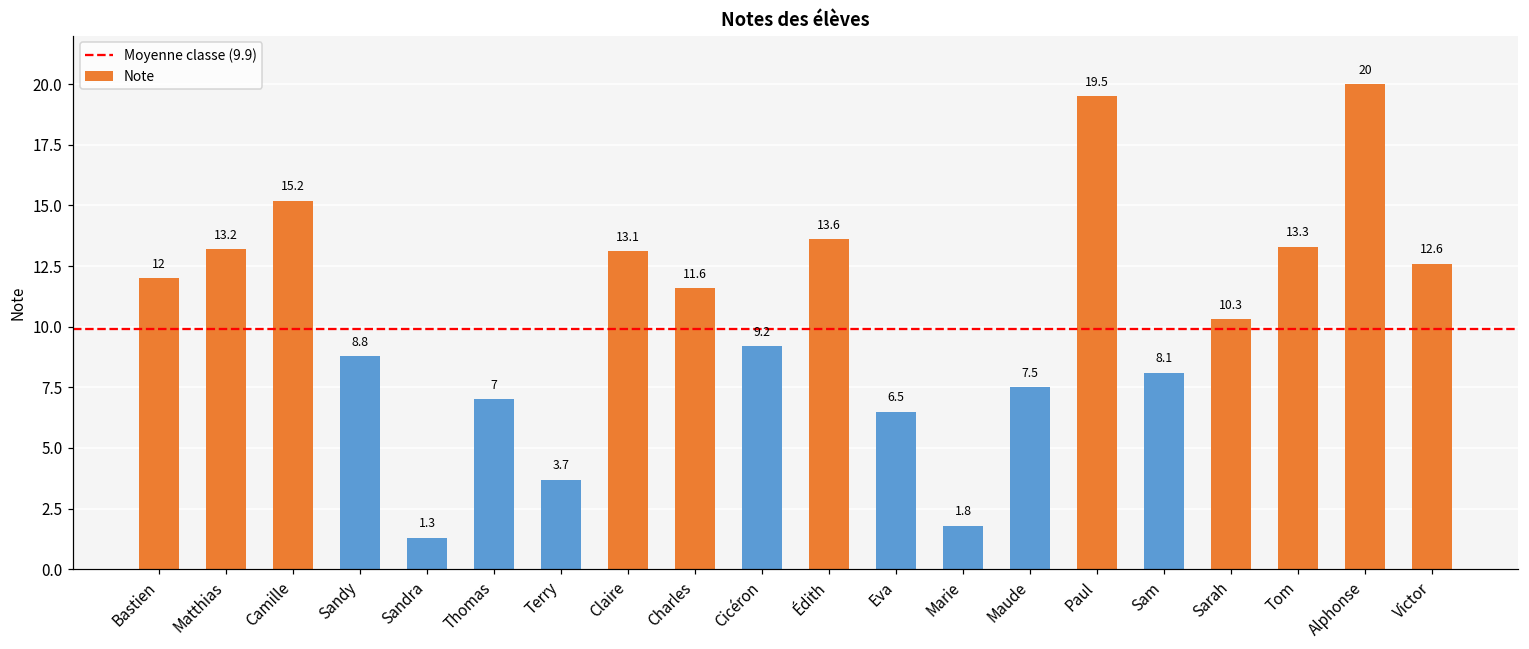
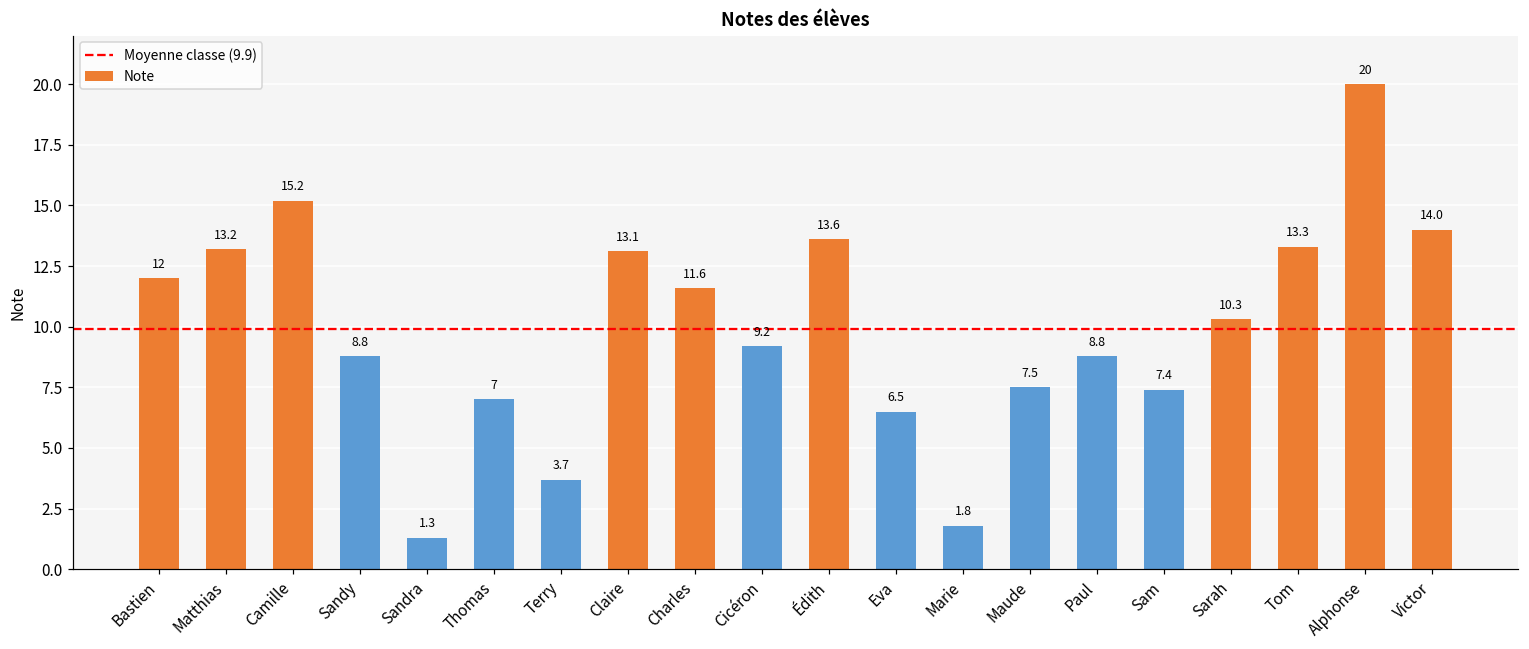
Paul: 19.5 -> 8.8
Sam: 8.1 -> 7.4
Victor: 12.6 -> 14.0
